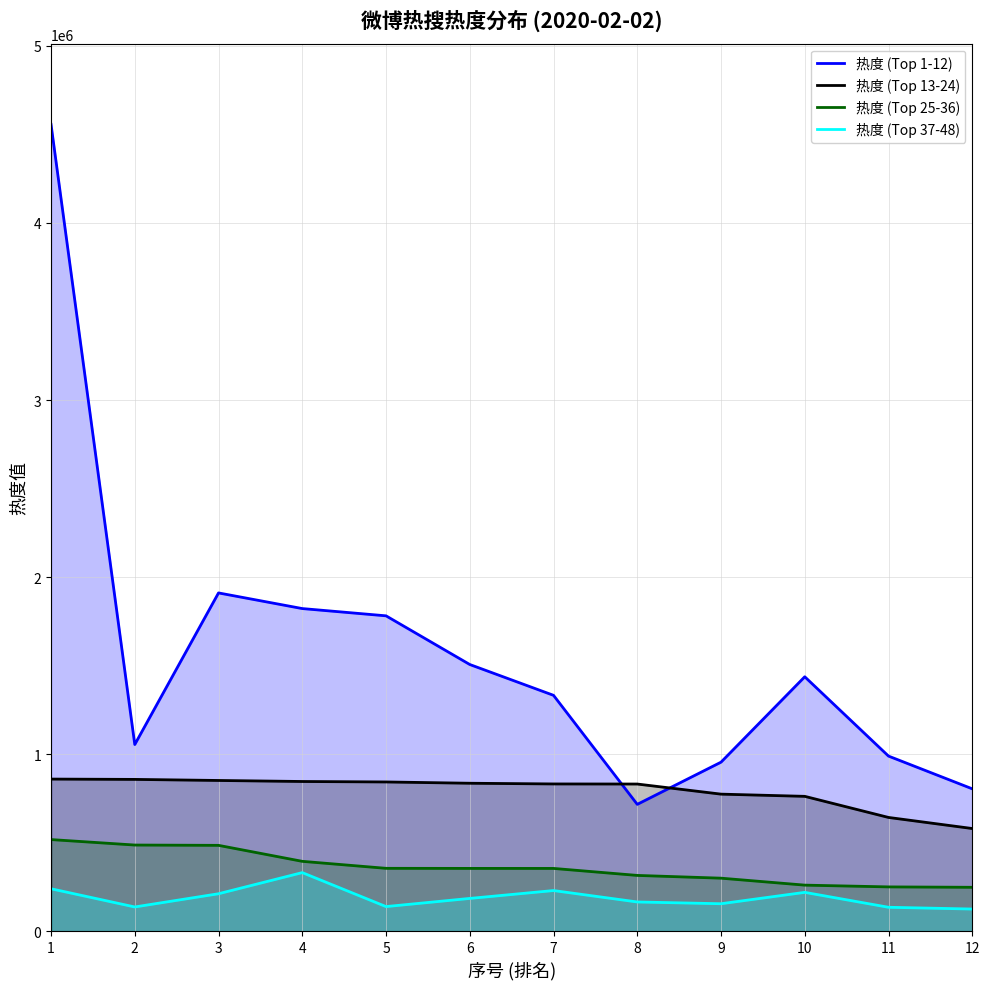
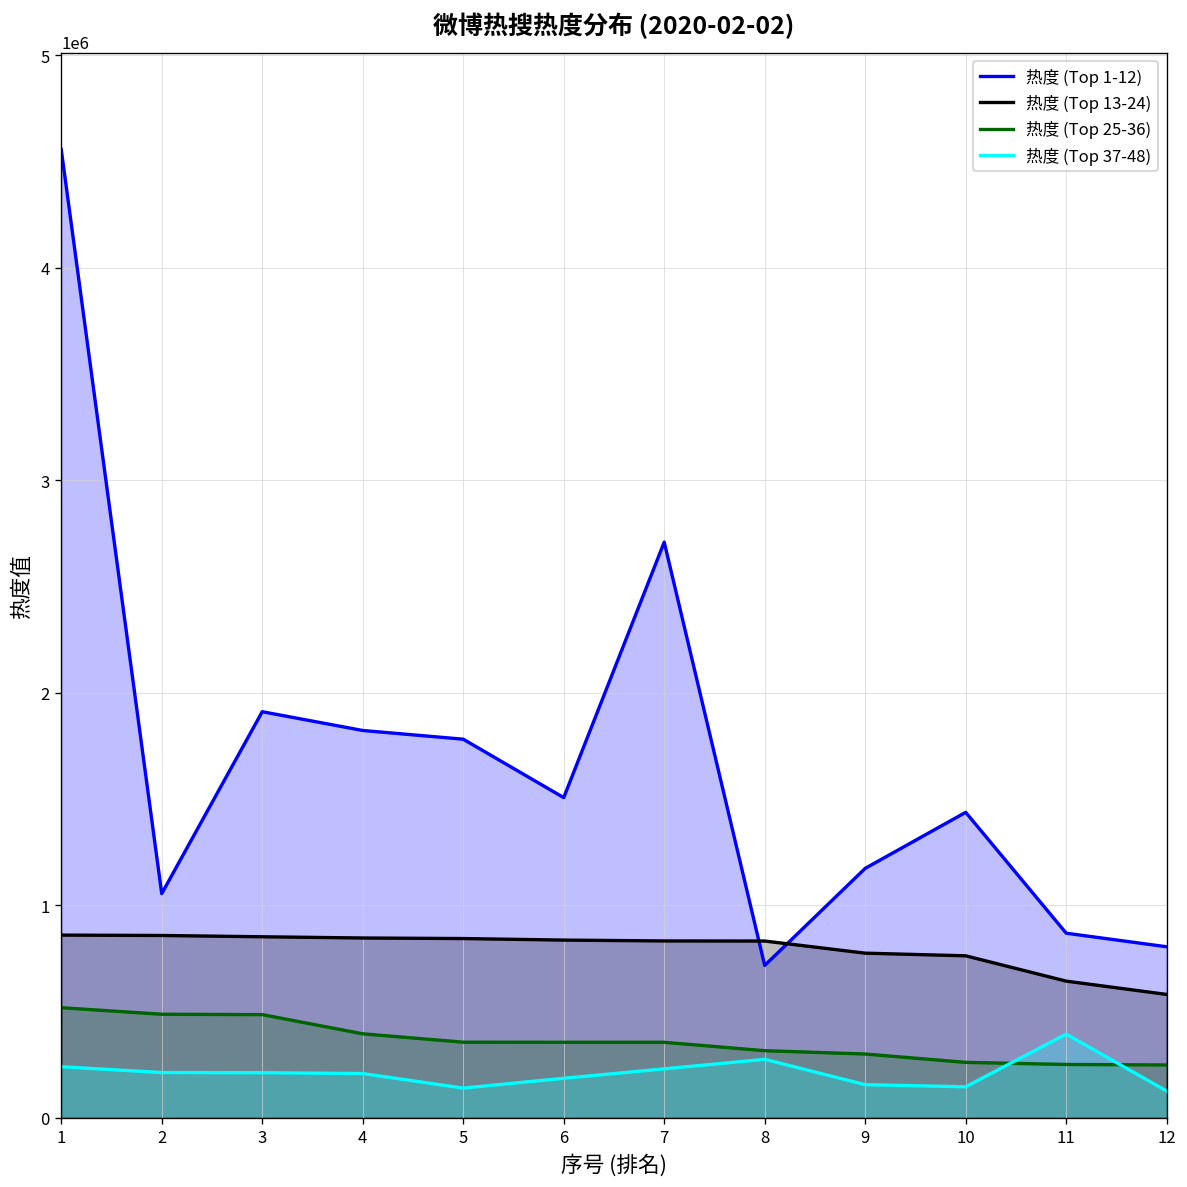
热度 (Top 37-48), 2: 140000 -> 210000
热度 (Top 37-48), 4: 330000 -> 210000
热度 (Top 1-12), 7: 1330000 -> 2710000
热度 (Top 37-48), 8: 170000 -> 270000
热度 (Top 1-12), 9: 950000 -> 1170000
热度 (Top 37-48), 10: 220000 -> 150000
热度 (Top 1-12), 11: 990000 -> 870000
热度 (Top 37-48), 11: 140000 -> 390000
